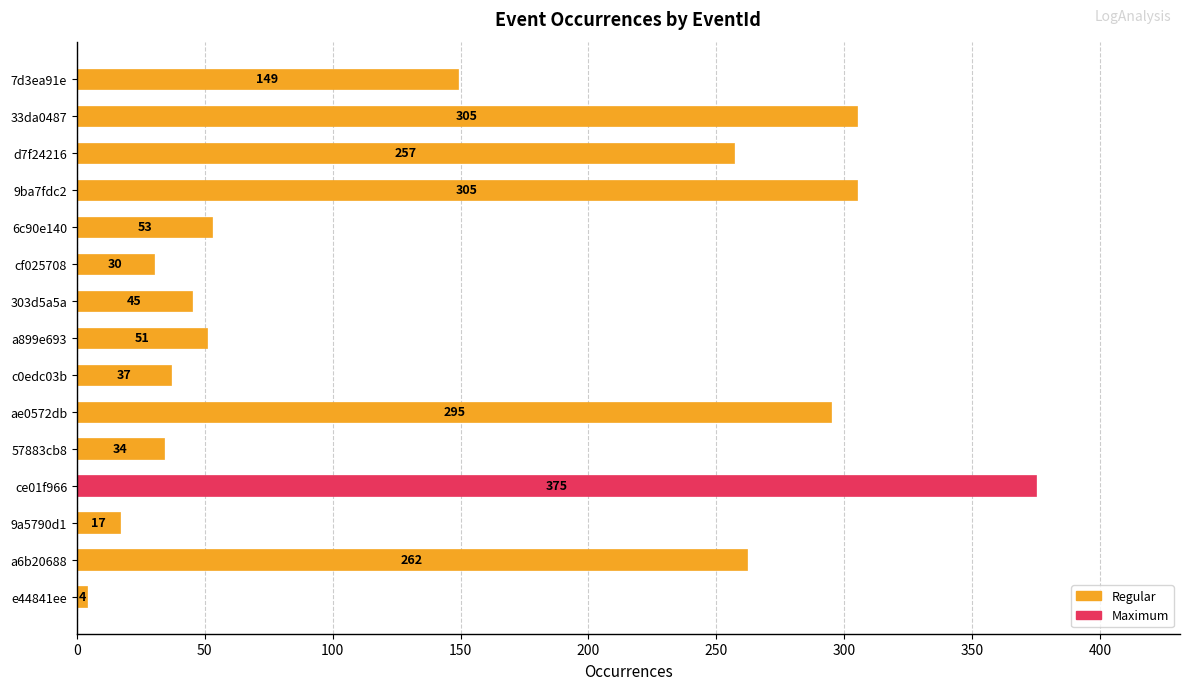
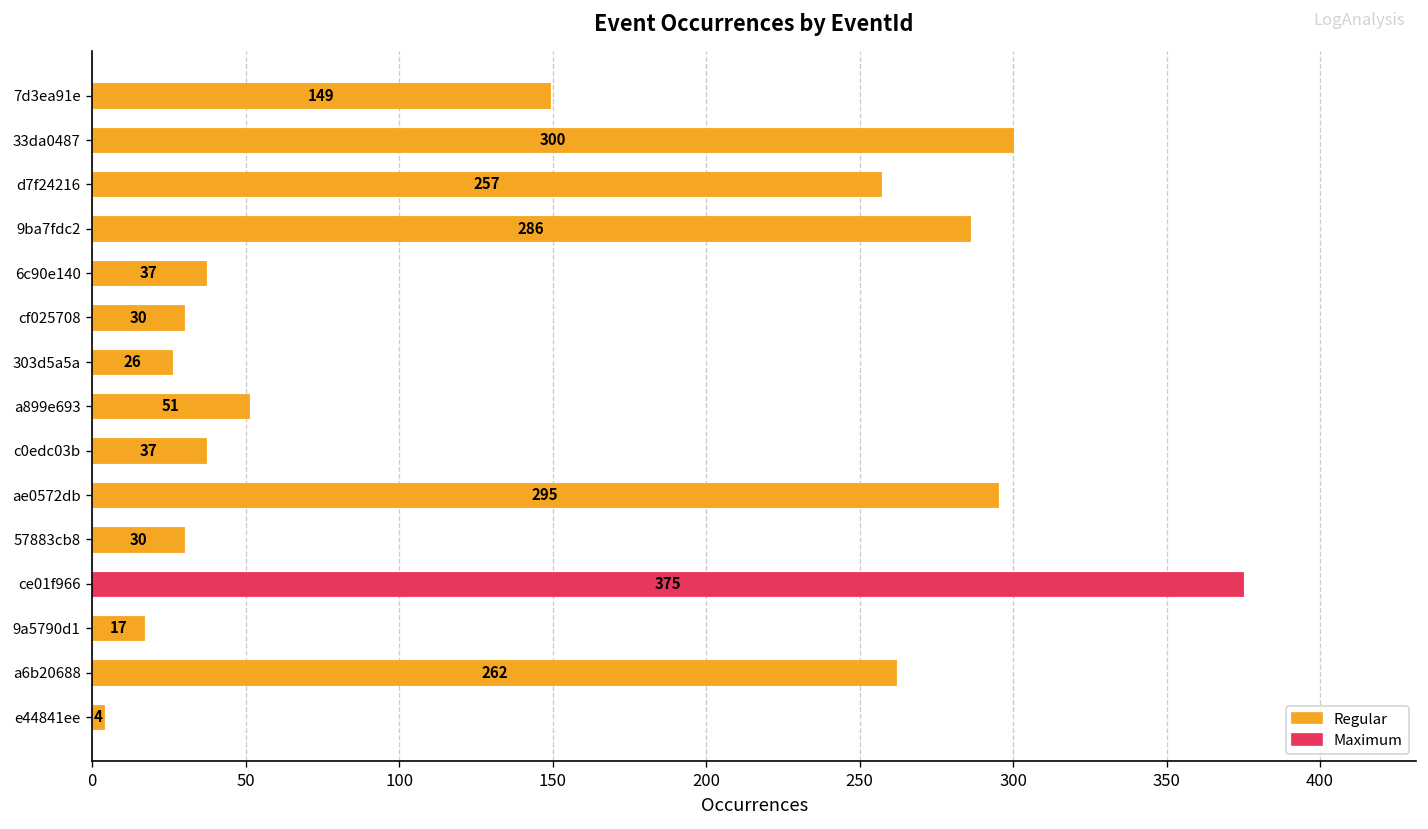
33da0487: 305 -> 300
9ba7fdc2: 305 -> 286
6c90e140: 53 -> 37
303d5a5a: 45 -> 26
57883cb8: 34 -> 30
